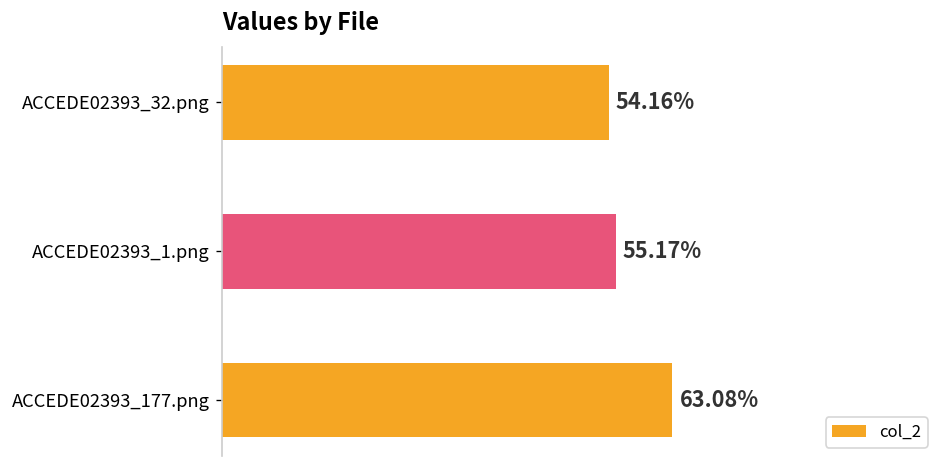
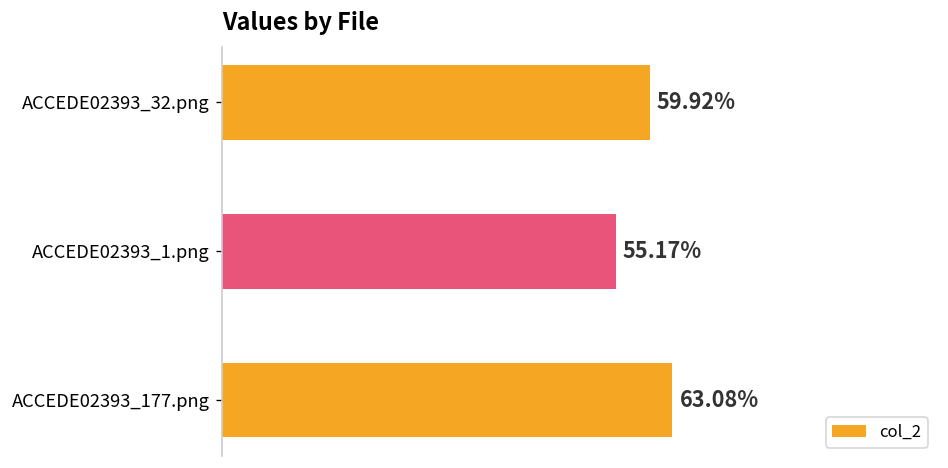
ACCEDE02393_32.png: 54.16% -> 59.92%
